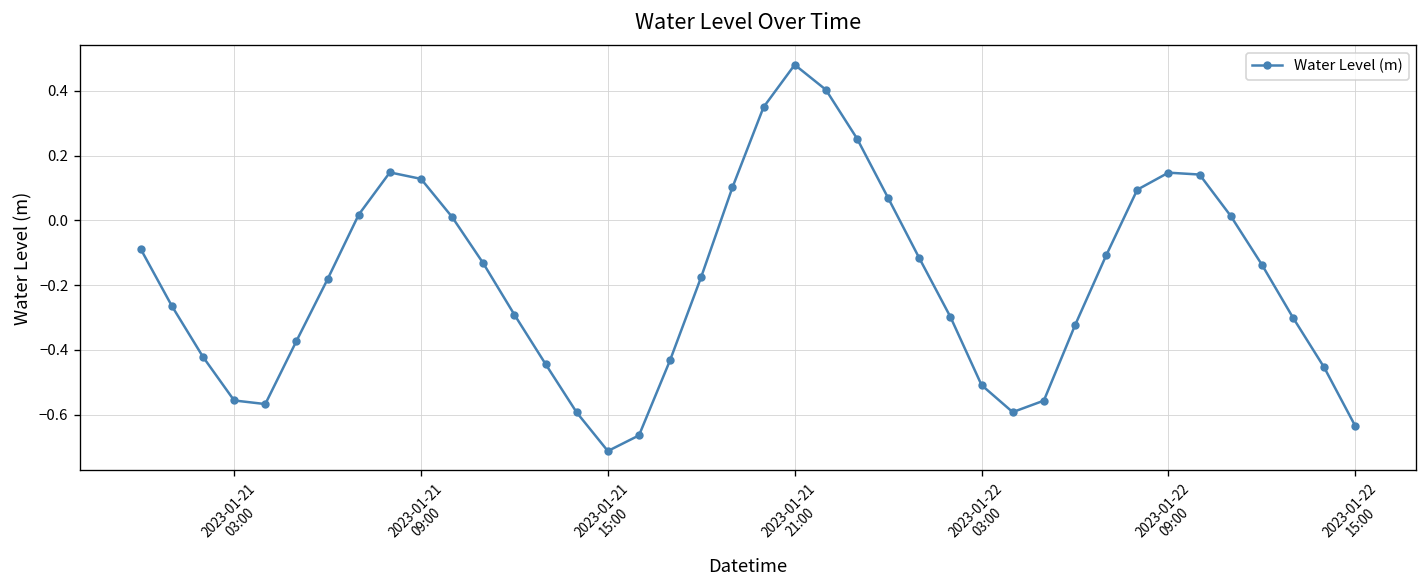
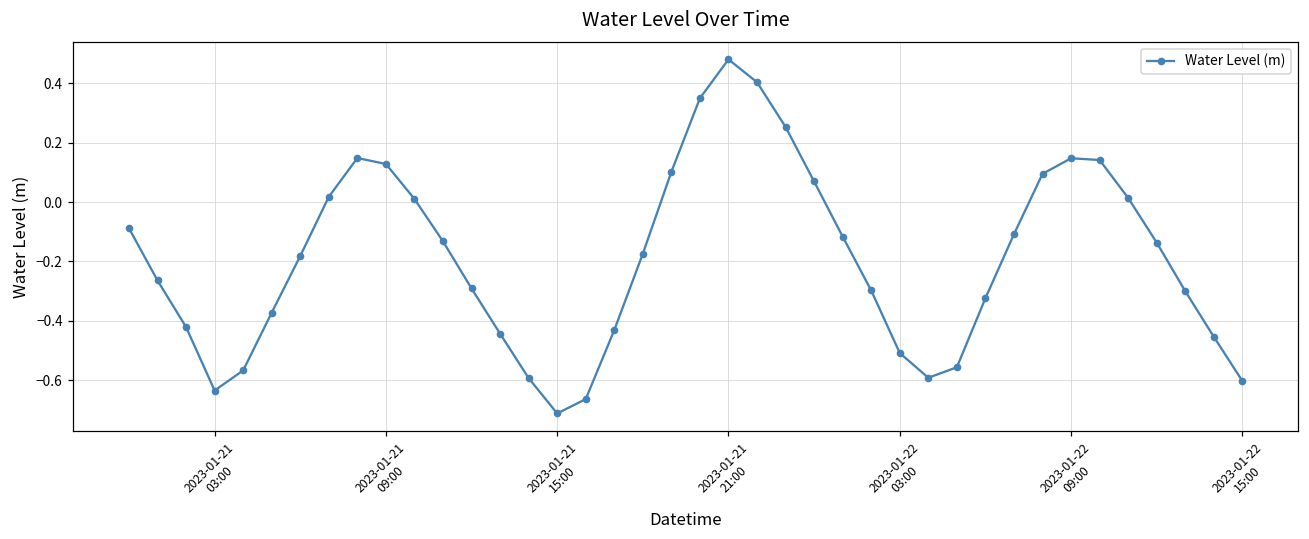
2023-01-21 03:00: -0.56 -> -0.64
2023-01-22 15:00: -0.64 -> -0.60
